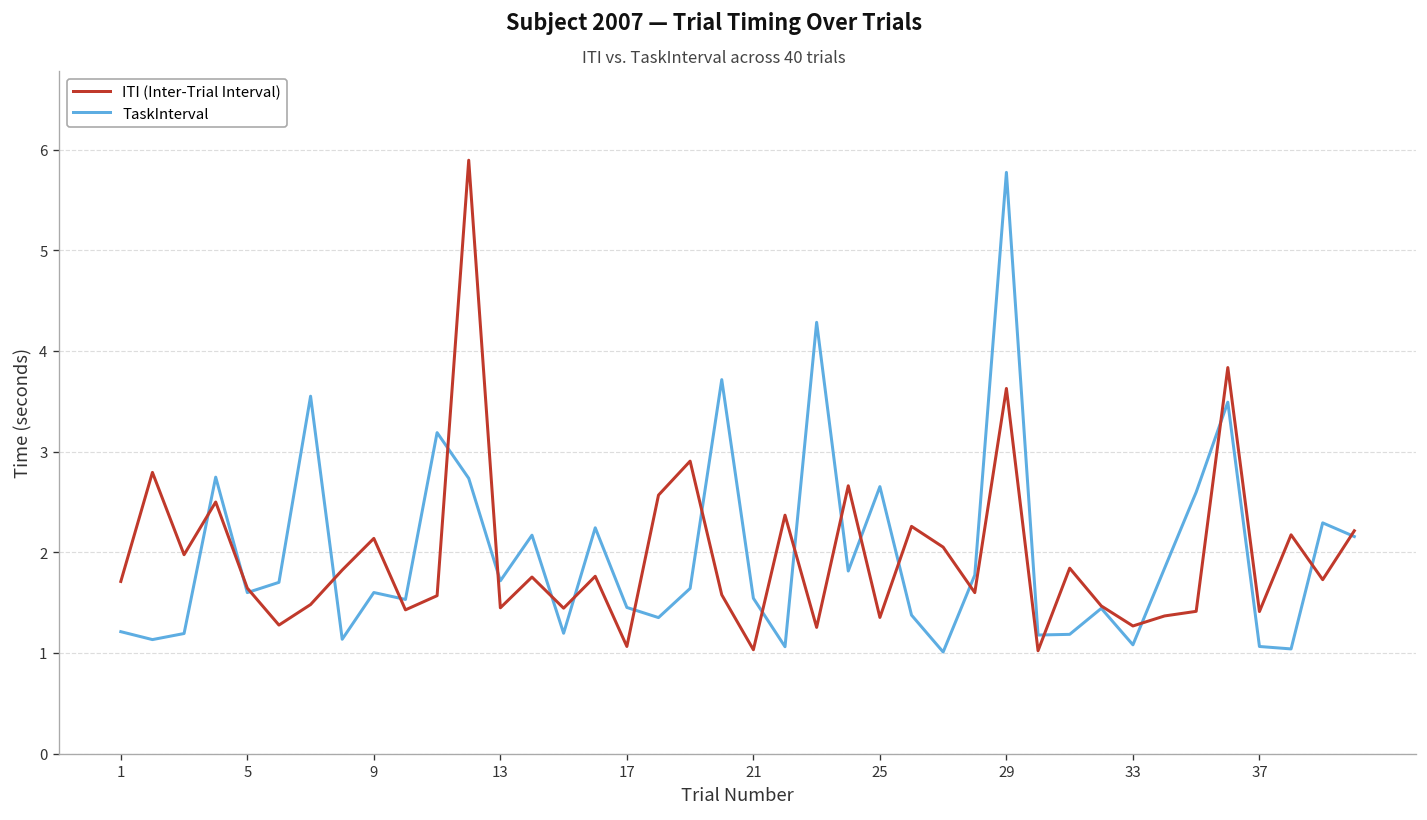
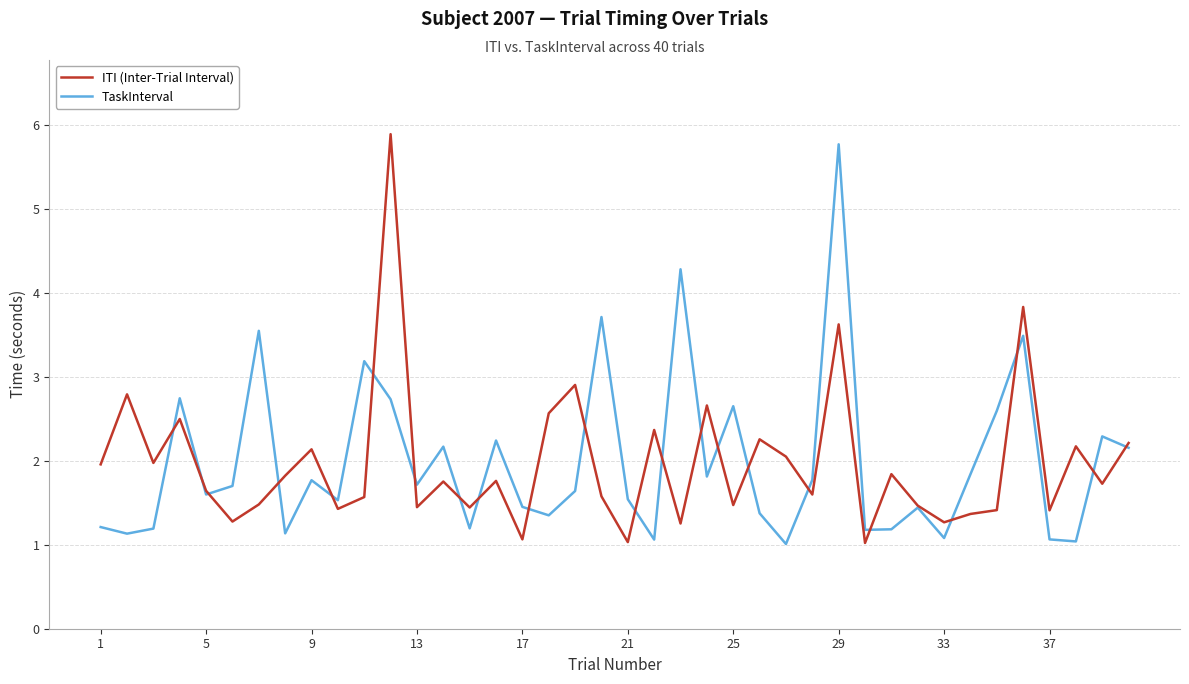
ITI (Inter-Trial Interval), 1: 1.7 -> 2.0
TaskInterval, 9: 1.6 -> 1.8
ITI (Inter-Trial Interval), 25: 1.4 -> 1.5
